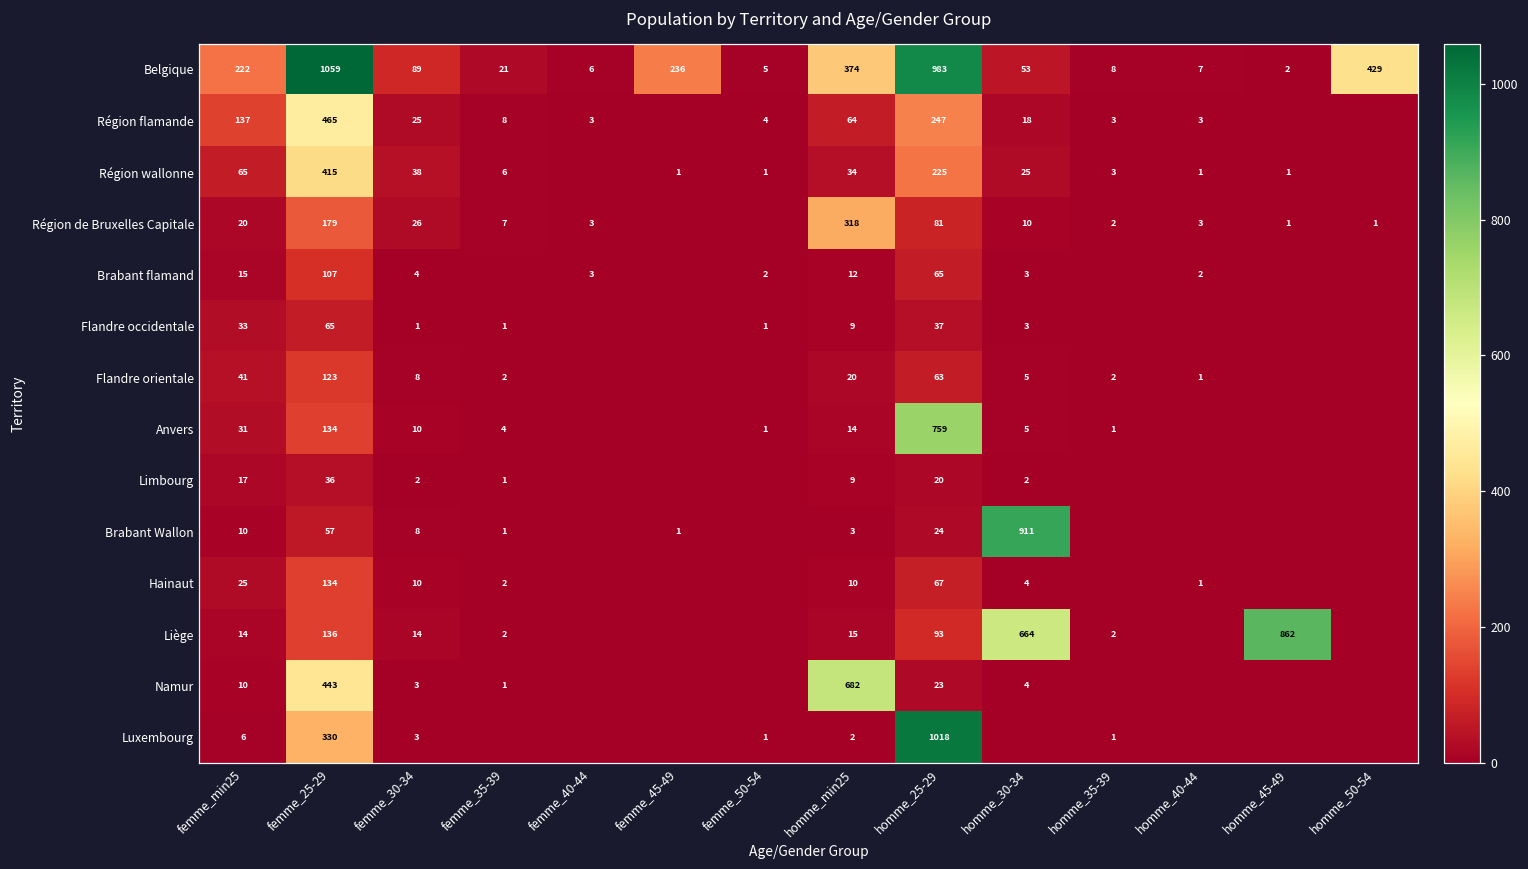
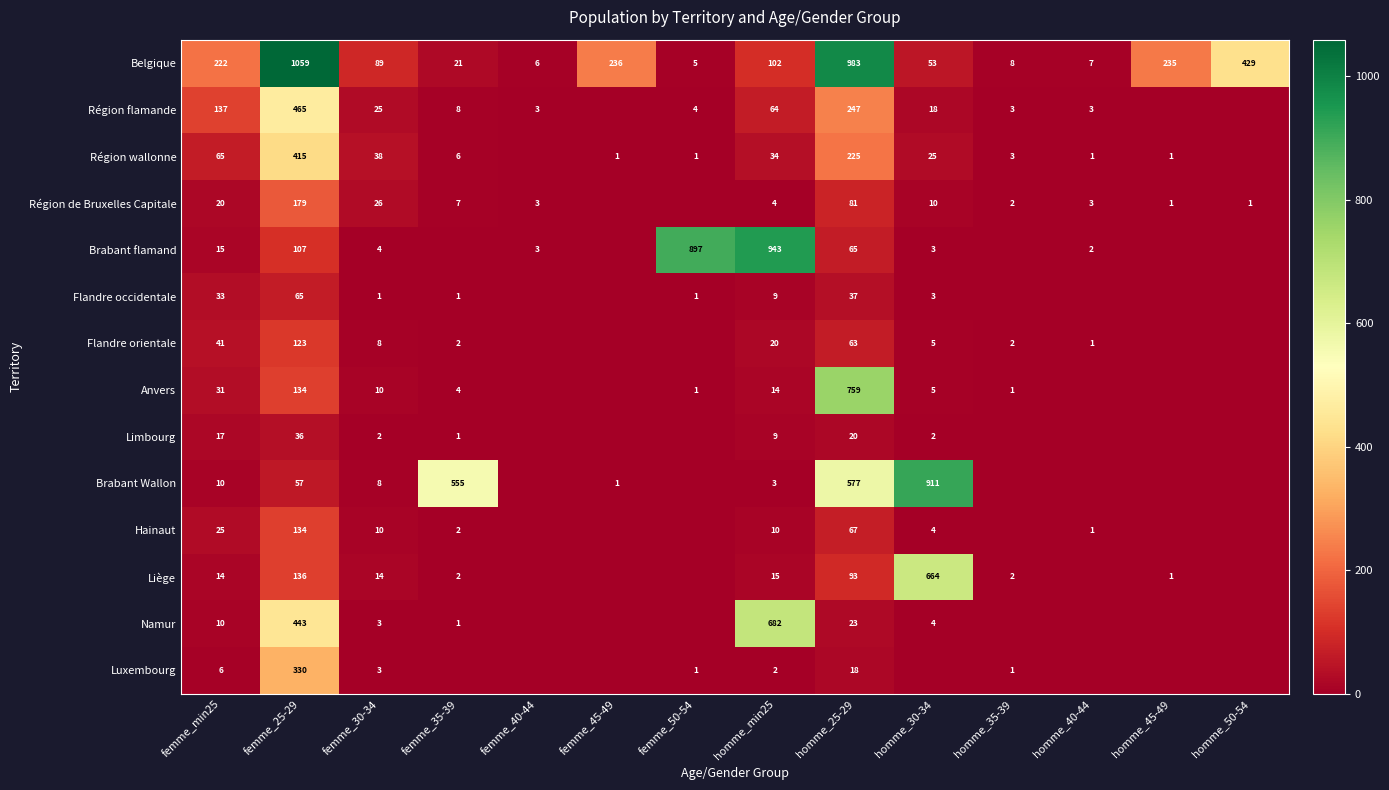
Belgique, homme_min25: 374 -> 102
Belgique, homme_45-49: 2 -> 235
Région de Bruxelles Capitale, homme_min25: 318 -> 4
Brabant flamand, femme_50-54: 2 -> 897
Brabant flamand, homme_min25: 12 -> 943
Brabant Wallon, femme_35-39: 1 -> 555
Brabant Wallon, homme_25-29: 24 -> 577
Liège, homme_45-49: 862 -> 1
Luxembourg, homme_25-29: 1018 -> 18
